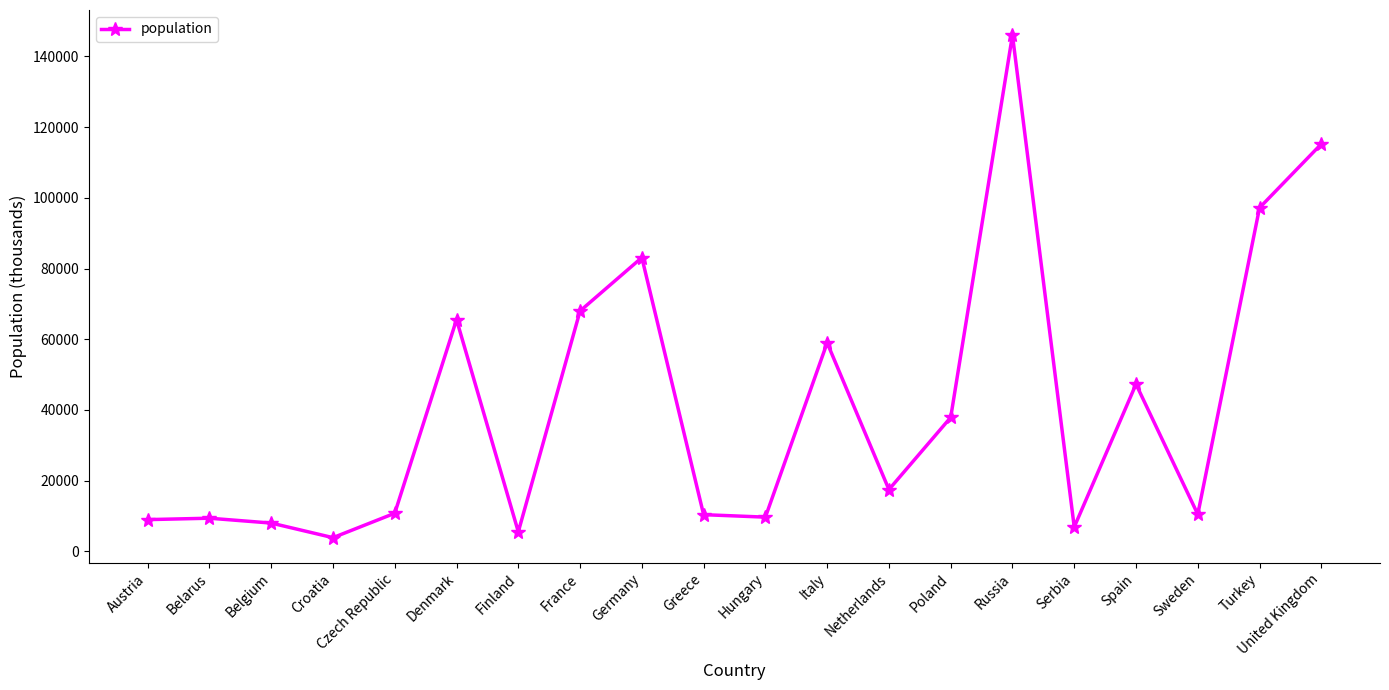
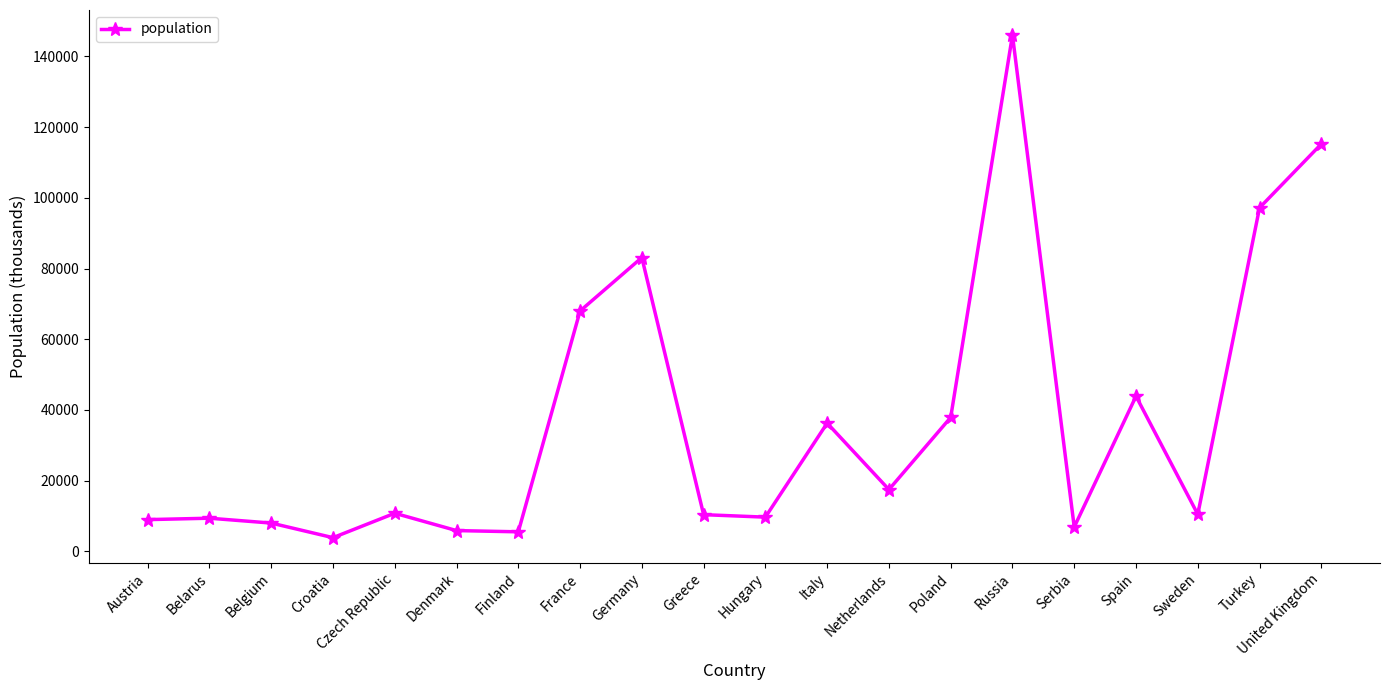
Denmark: 66000 -> 6000
Italy: 59000 -> 36000
Spain: 47000 -> 44000
